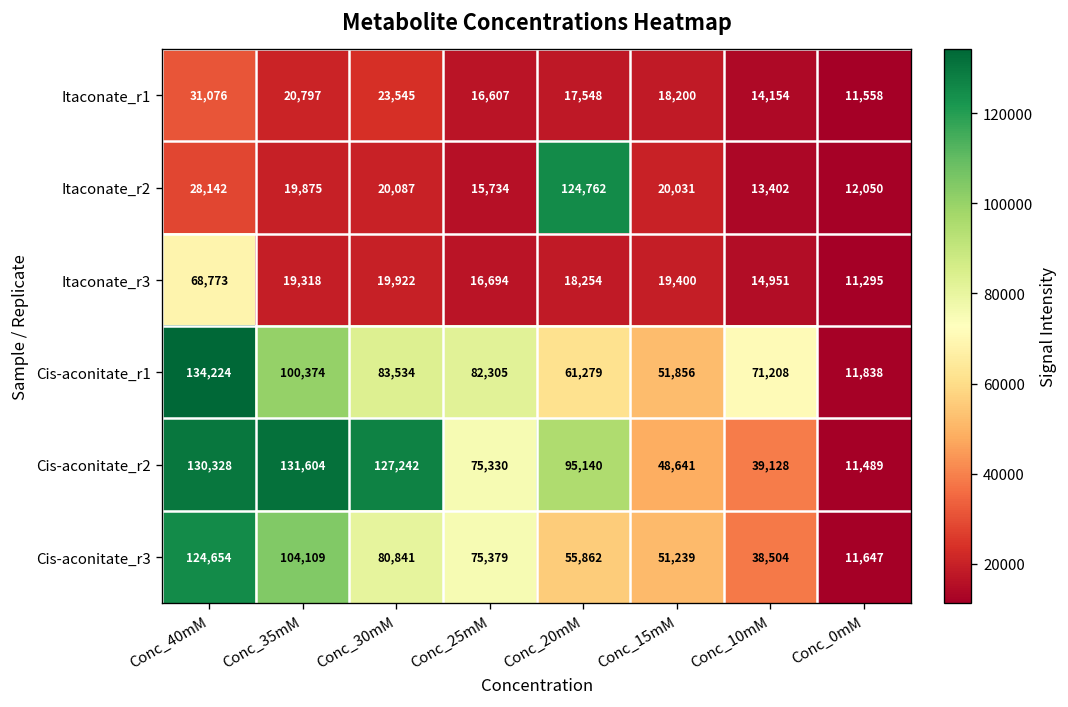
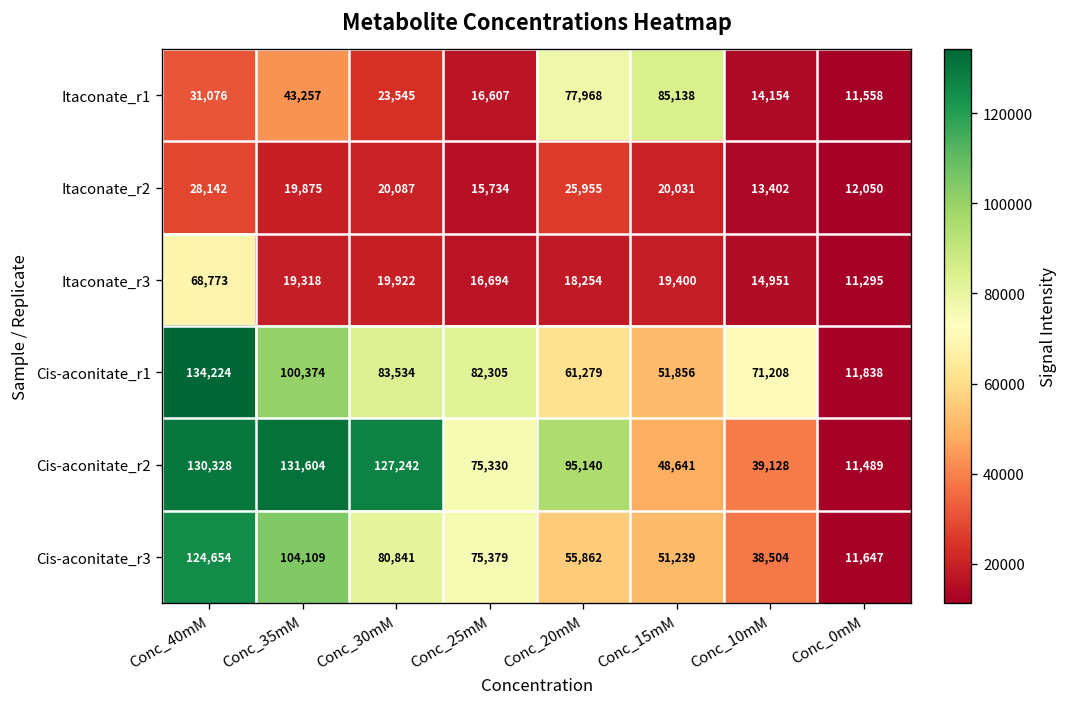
Itaconate_r1, Conc_35mM: 20,797 -> 43,257
Itaconate_r1, Conc_20mM: 17,548 -> 77,968
Itaconate_r1, Conc_15mM: 18,200 -> 85,138
Itaconate_r2, Conc_20mM: 124,762 -> 25,955
